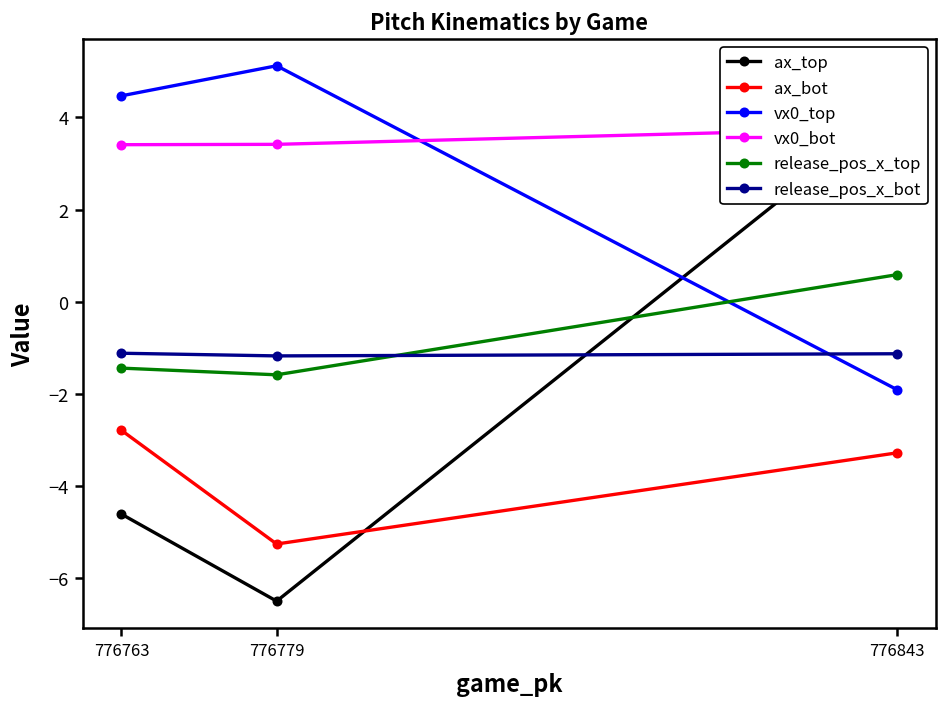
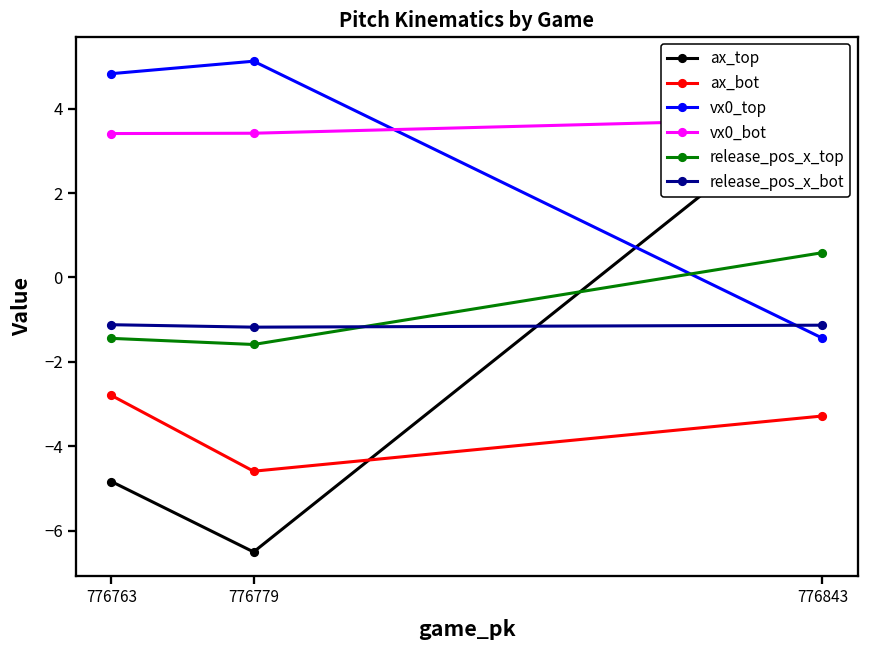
ax_top, 776763: -4.6 -> -4.8
vx0_top, 776763: 4.5 -> 4.8
ax_bot, 776779: -5.3 -> -4.6
vx0_top, 776843: -1.9 -> -1.4
